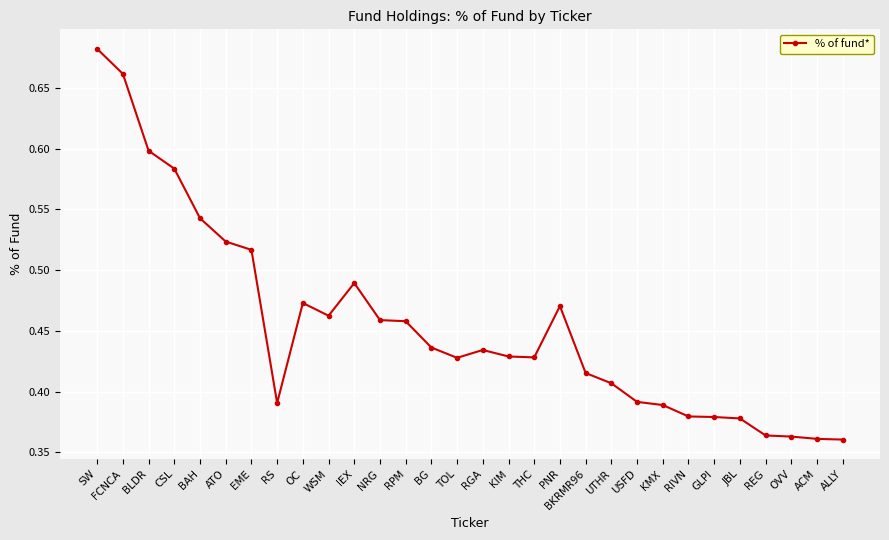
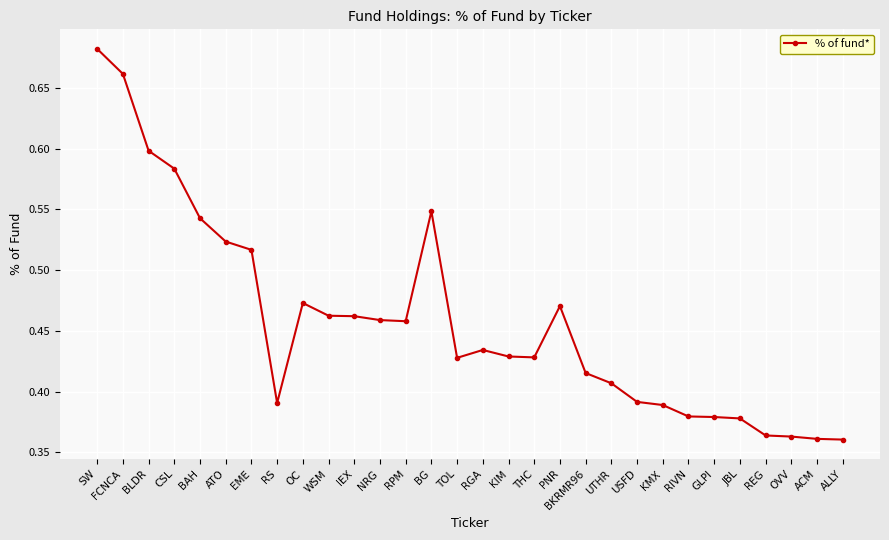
IEX: 0.489 -> 0.462
BG: 0.436 -> 0.548
